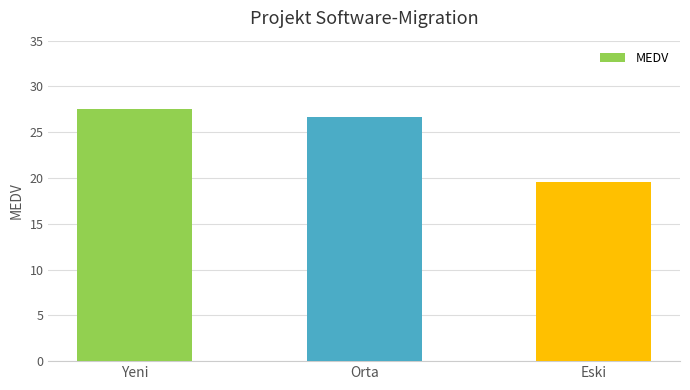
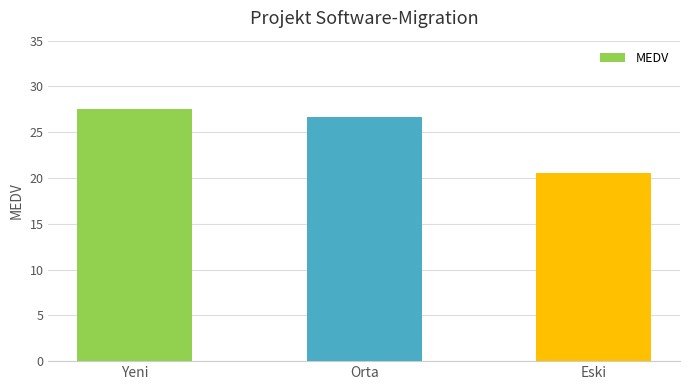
Eski: 20 -> 21
